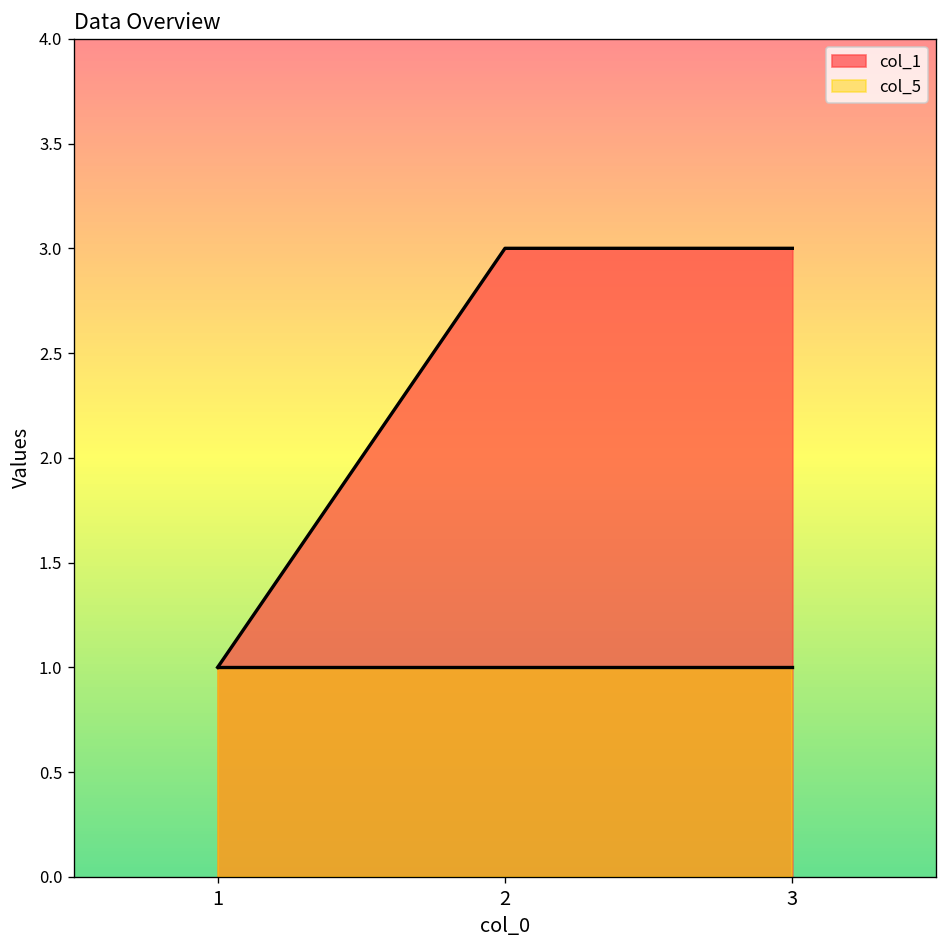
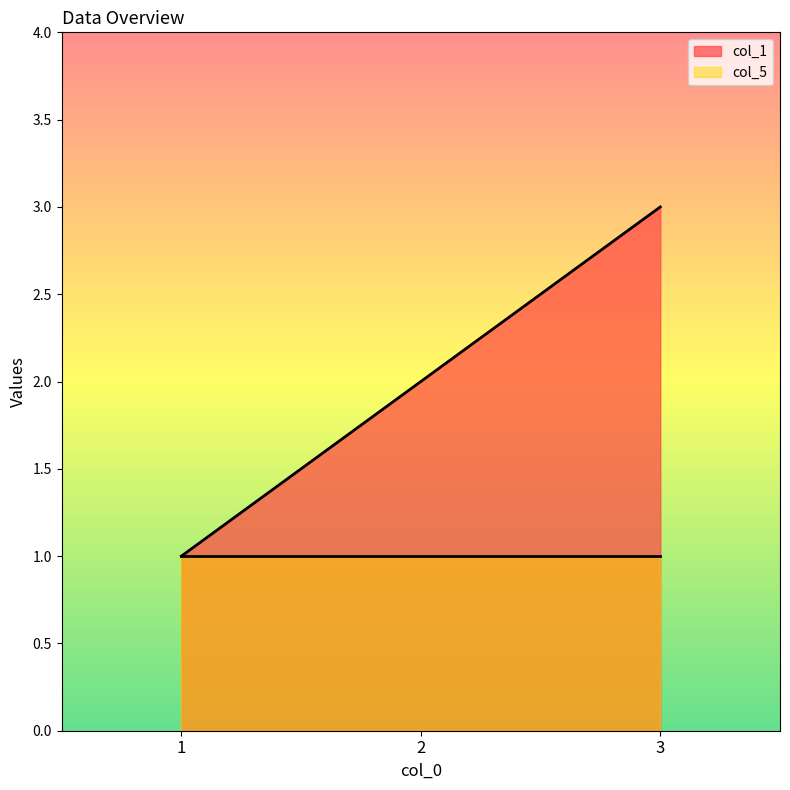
col_1, 2: 3 -> 2
